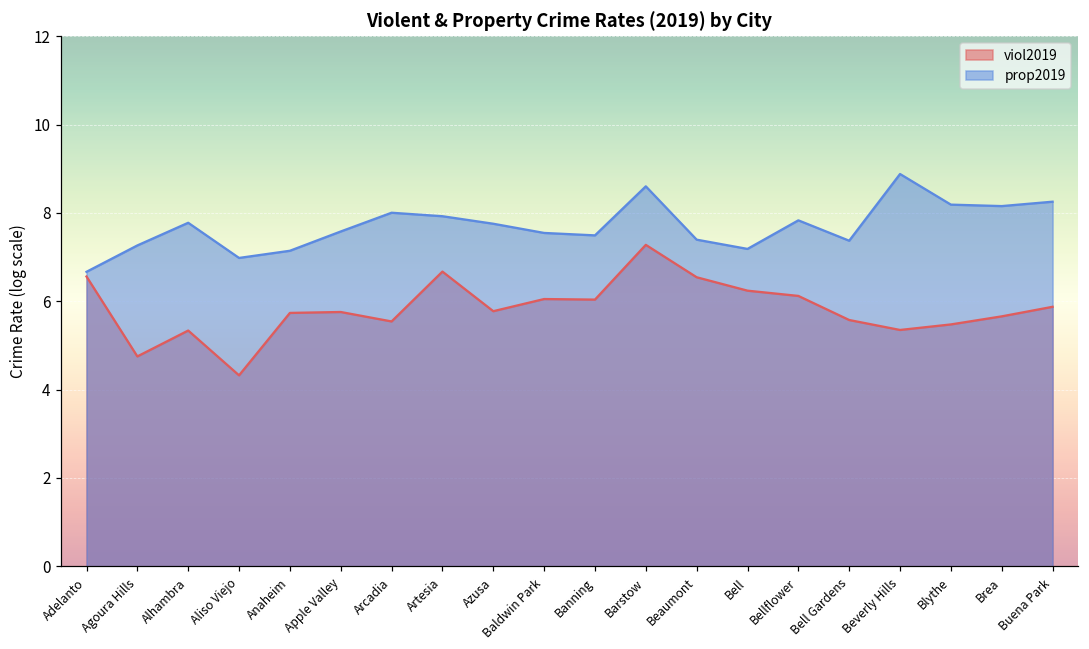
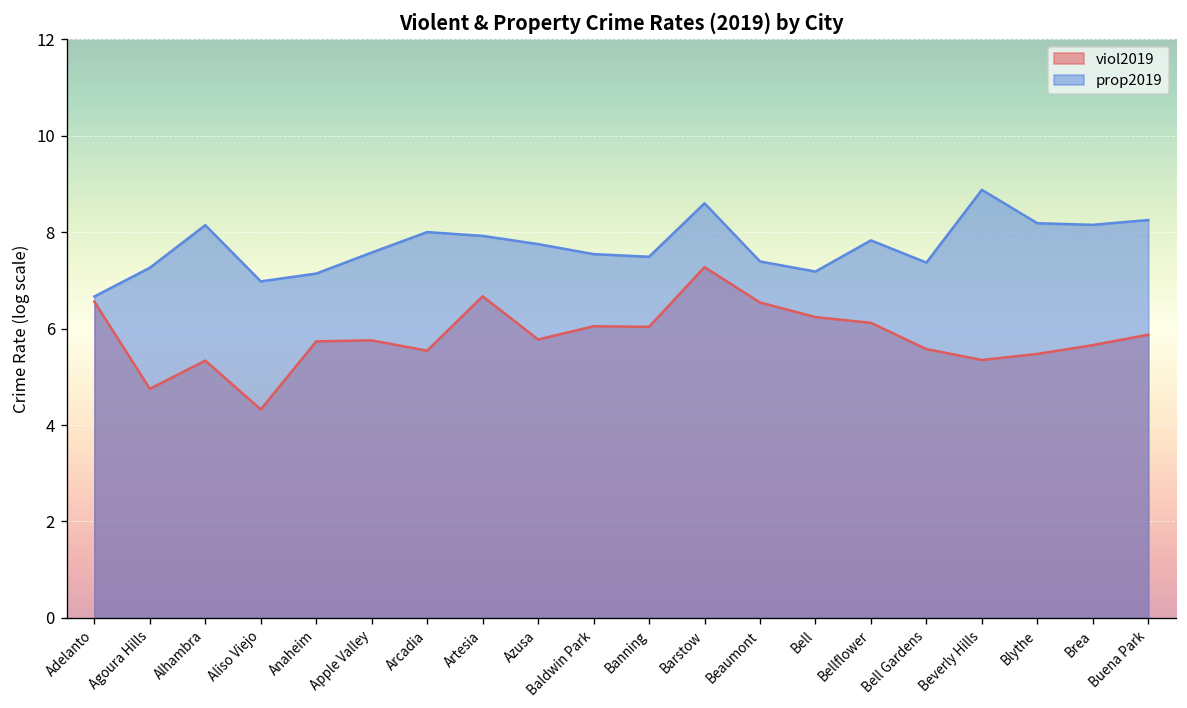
prop2019, Alhambra: 7.8 -> 8.1
